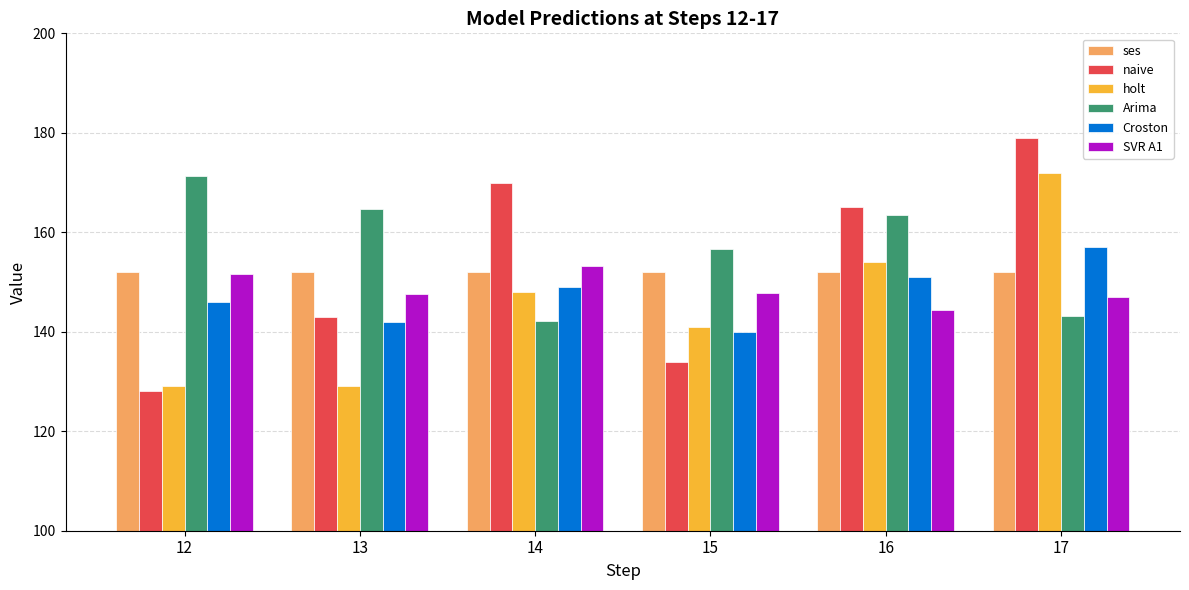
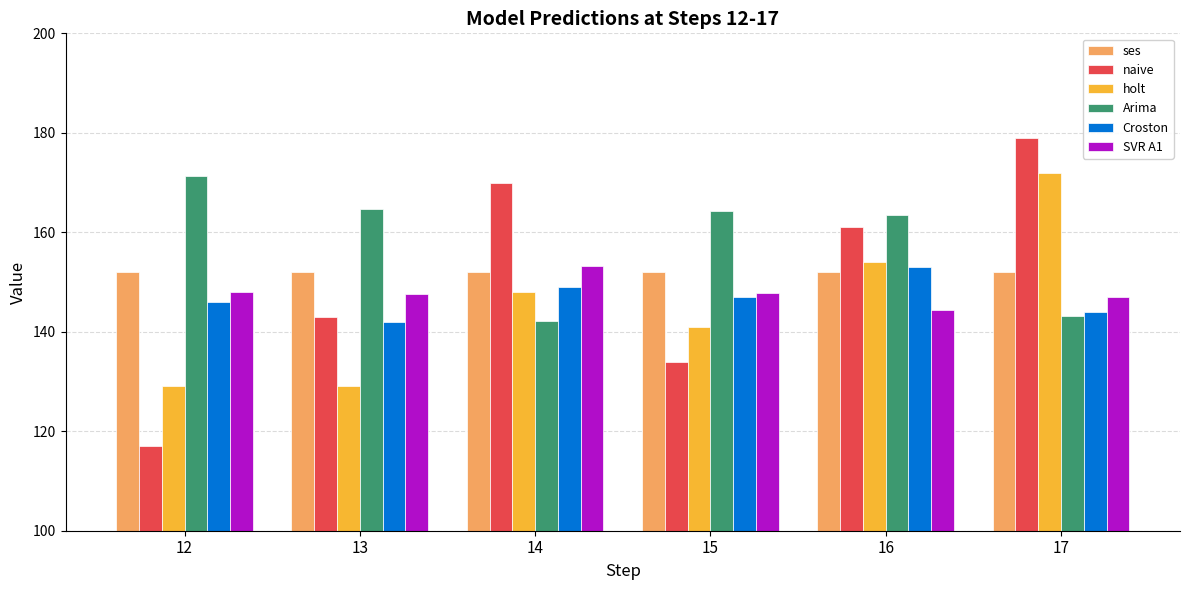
naive, 12: 128 -> 117
SVR A1, 12: 152 -> 148
Arima, 15: 157 -> 164
Croston, 15: 140 -> 147
naive, 16: 165 -> 161
Croston, 16: 151 -> 153
Croston, 17: 157 -> 144
